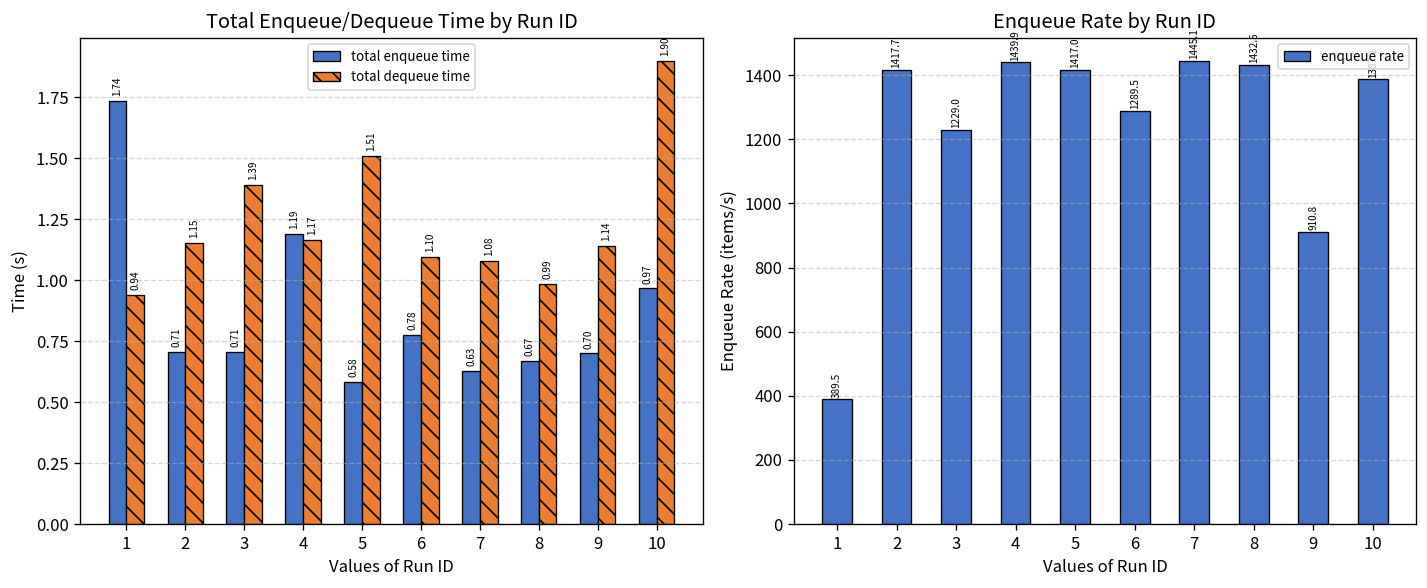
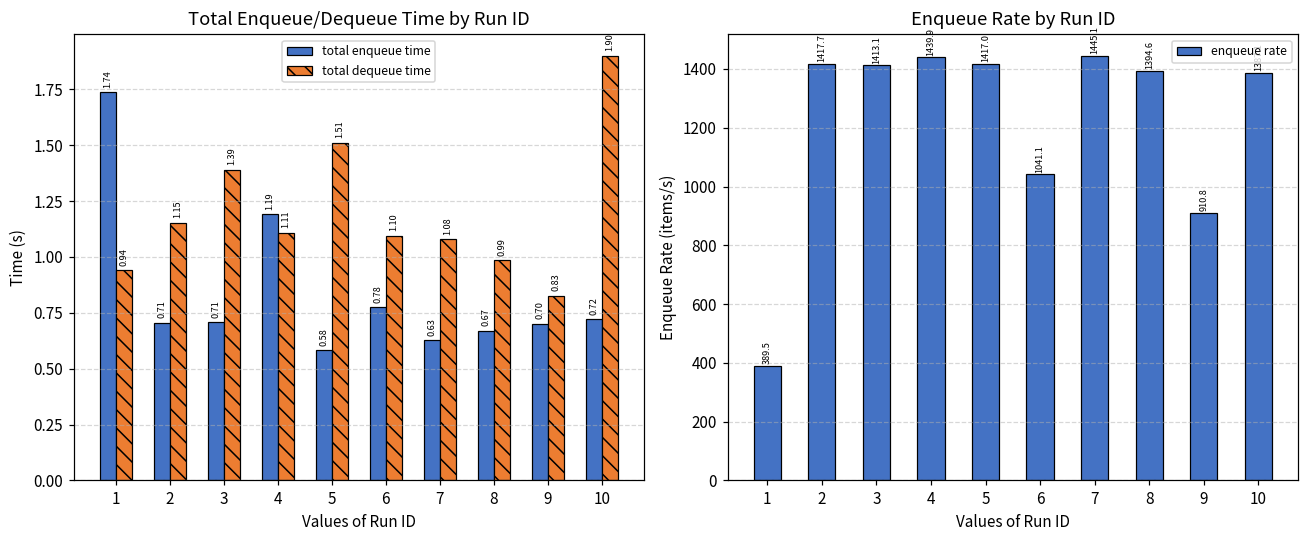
Total Enqueue/Dequeue Time by Run ID, total dequeue time, 4: 1.17 -> 1.11
Total Enqueue/Dequeue Time by Run ID, total dequeue time, 9: 1.14 -> 0.83
Total Enqueue/Dequeue Time by Run ID, total enqueue time, 10: 0.97 -> 0.72
Enqueue Rate by Run ID, 3: 1229.0 -> 1413.1
Enqueue Rate by Run ID, 6: 1289.5 -> 1041.1
Enqueue Rate by Run ID, 8: 1432.5 -> 1394.6
